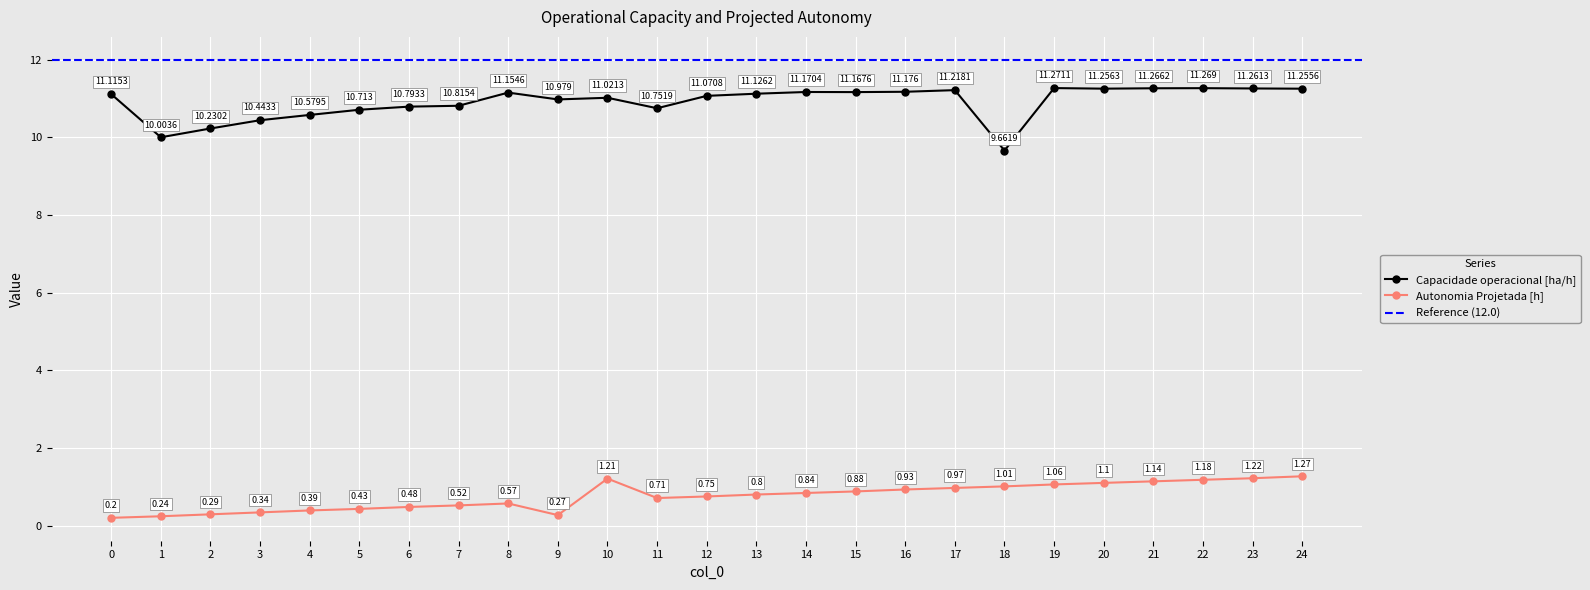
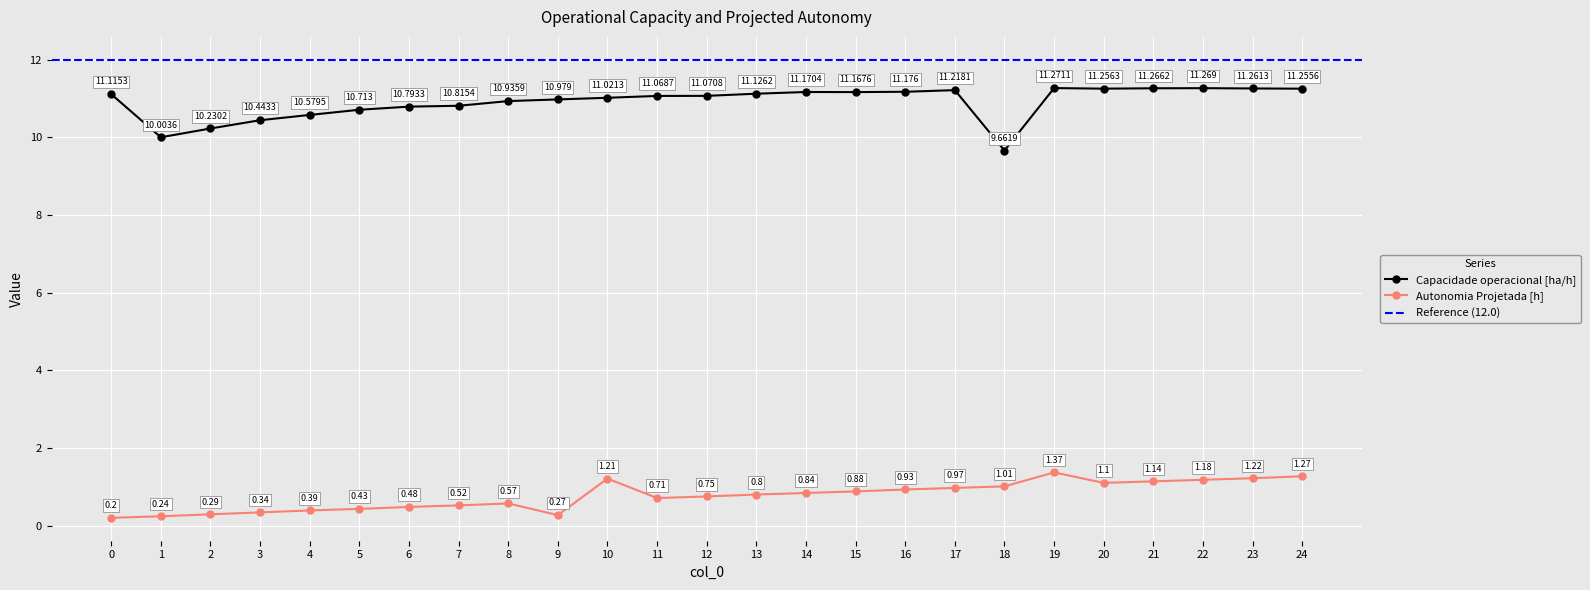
Capacidade operacional [ha/h], 8: 11.1546 -> 10.9359
Capacidade operacional [ha/h], 11: 10.7519 -> 11.0687
Autonomia Projetada [h], 19: 1.06 -> 1.37
